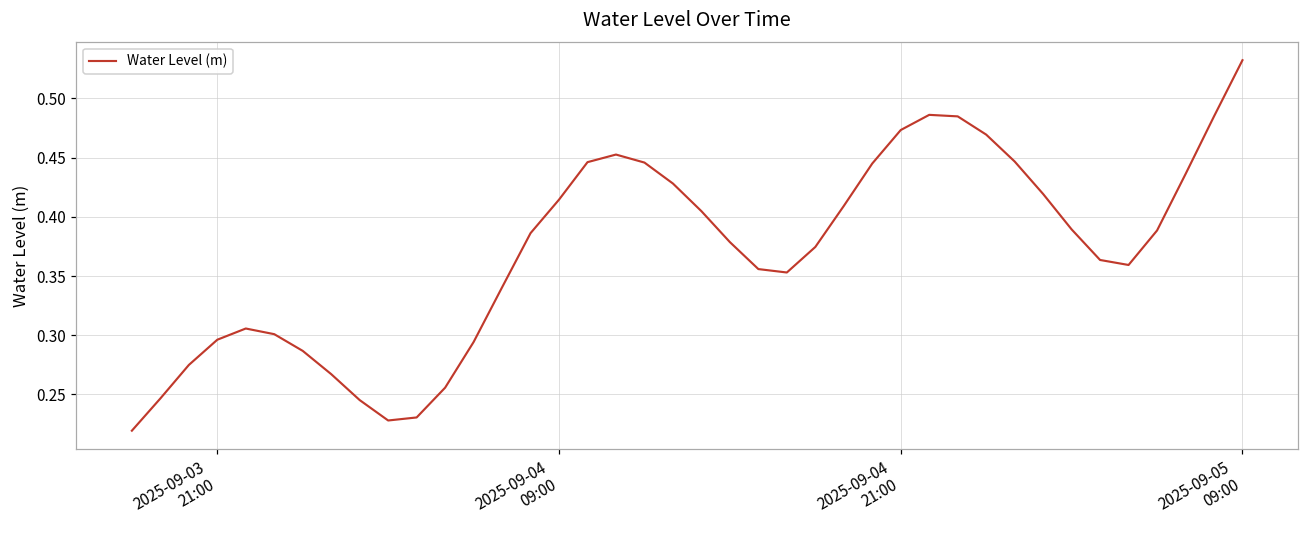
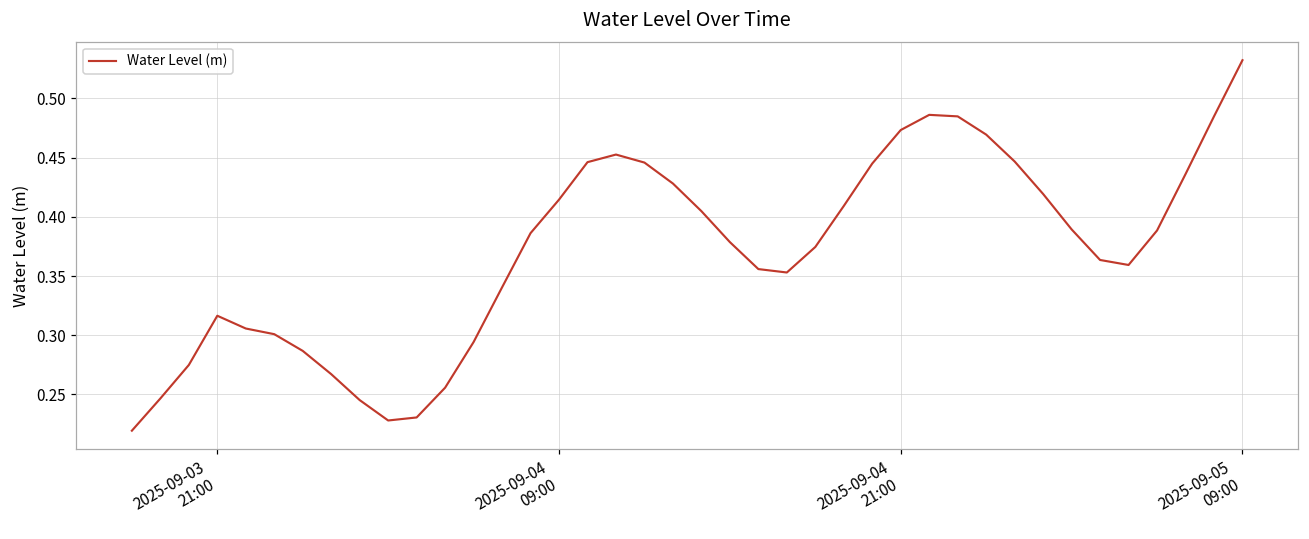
2025-09-03 21:00: 0.296 -> 0.316
